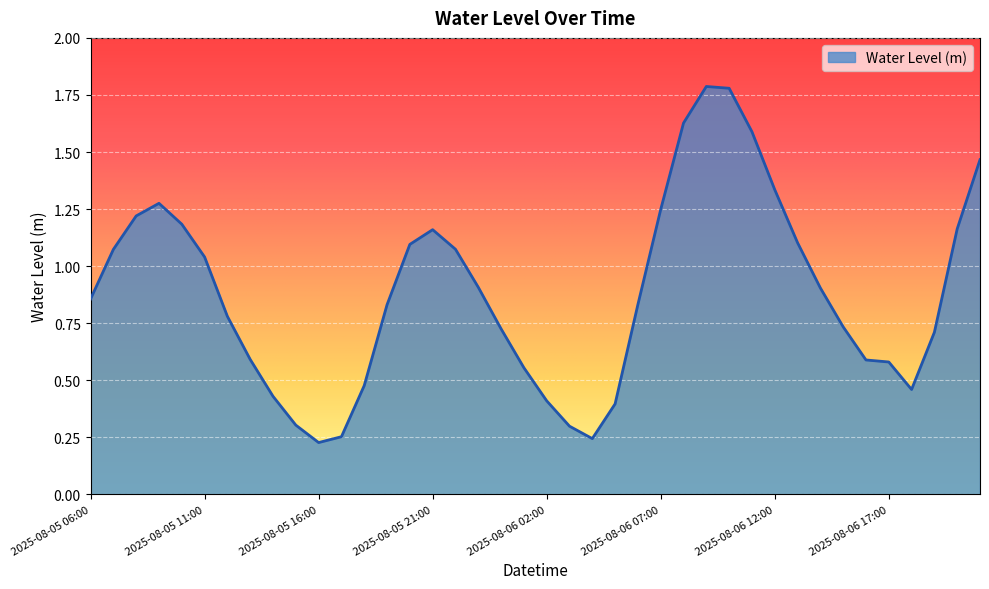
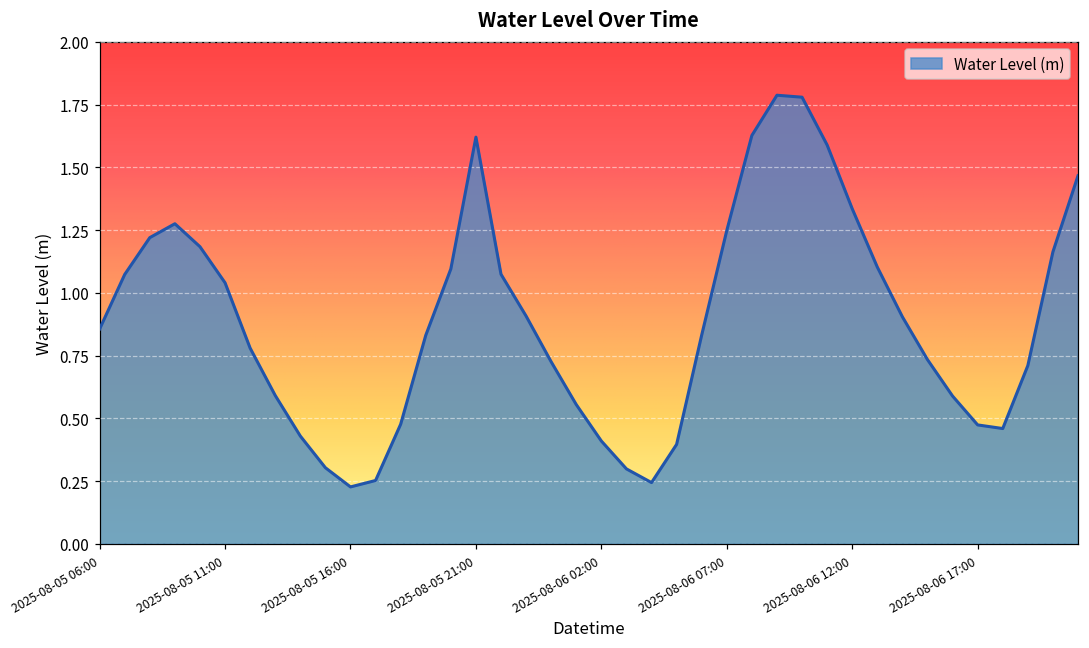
2025-08-05 21:00: 1.16 -> 1.62
2025-08-06 17:00: 0.58 -> 0.47
